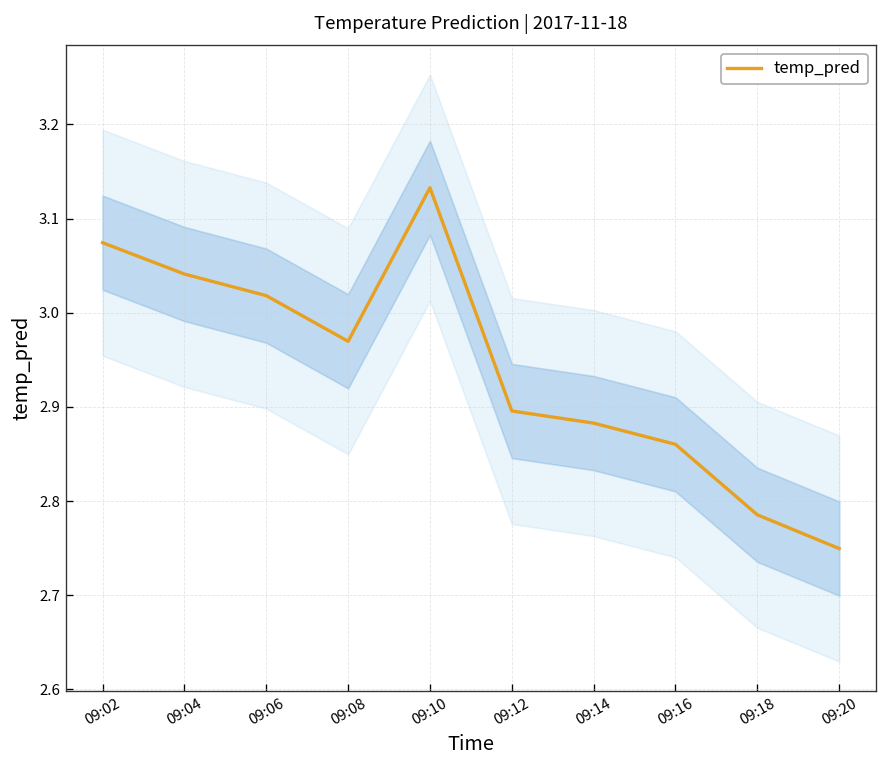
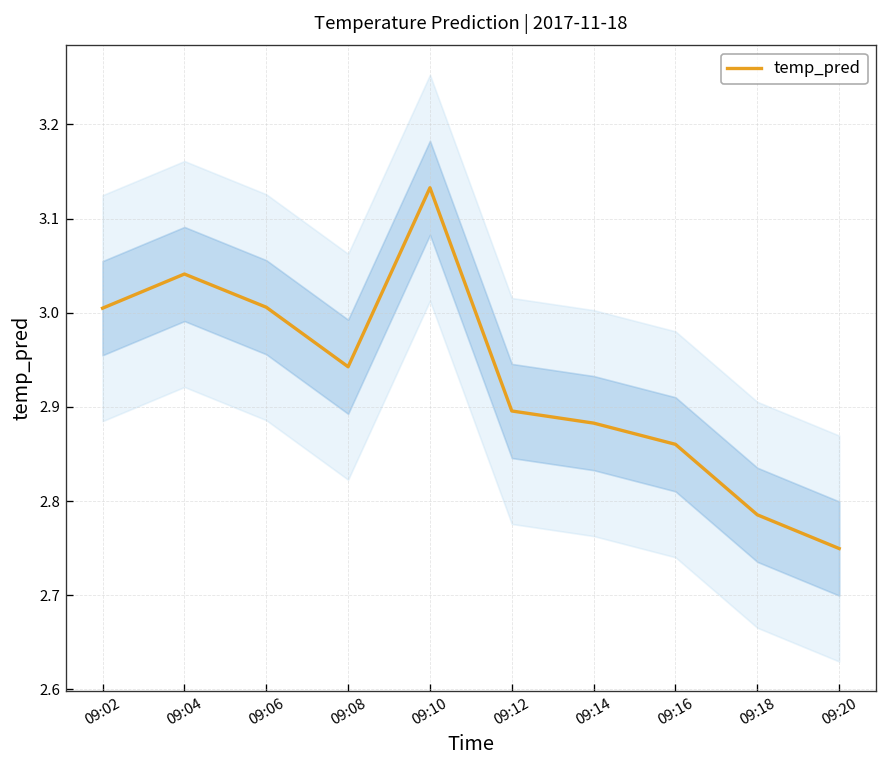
temp_pred, 09:02: 3.07 -> 3.00
temp_pred, 09:06: 3.02 -> 3.01
temp_pred, 09:08: 2.97 -> 2.94
